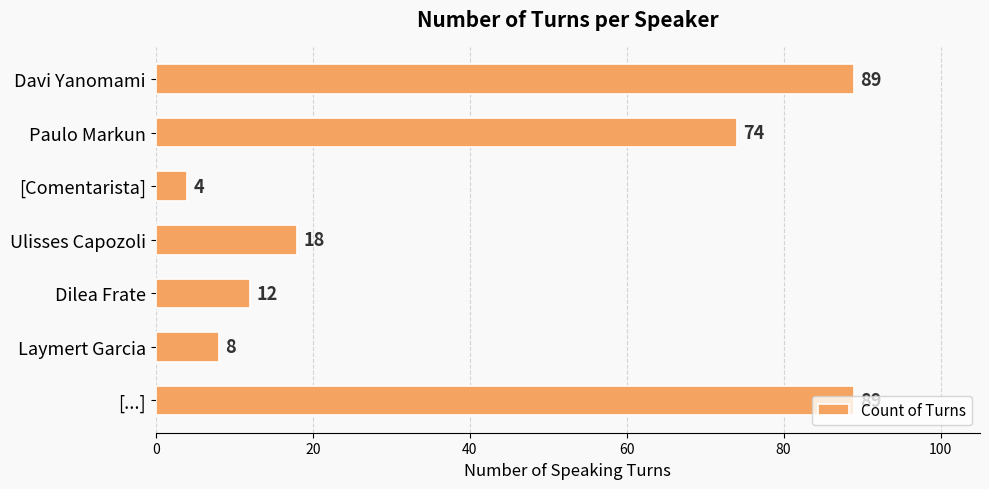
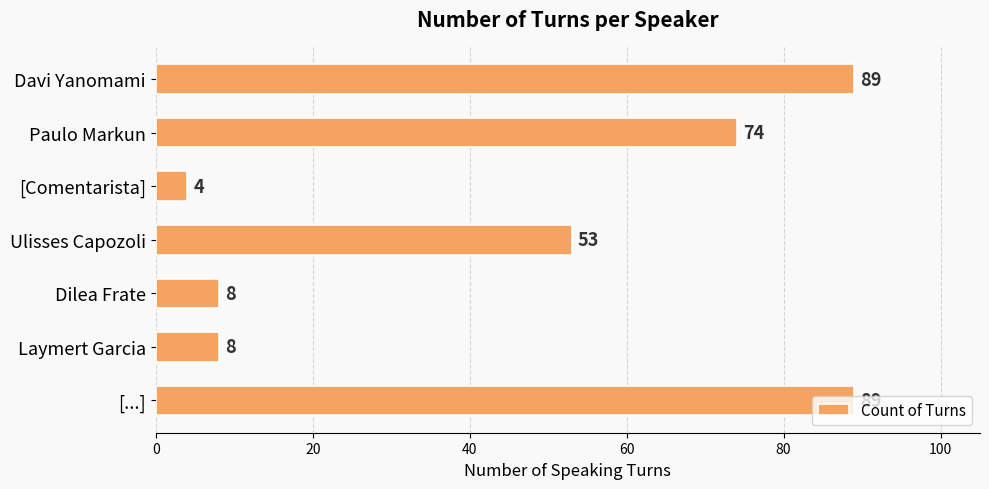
Ulisses Capozoli: 18 -> 53
Dilea Frate: 12 -> 8
